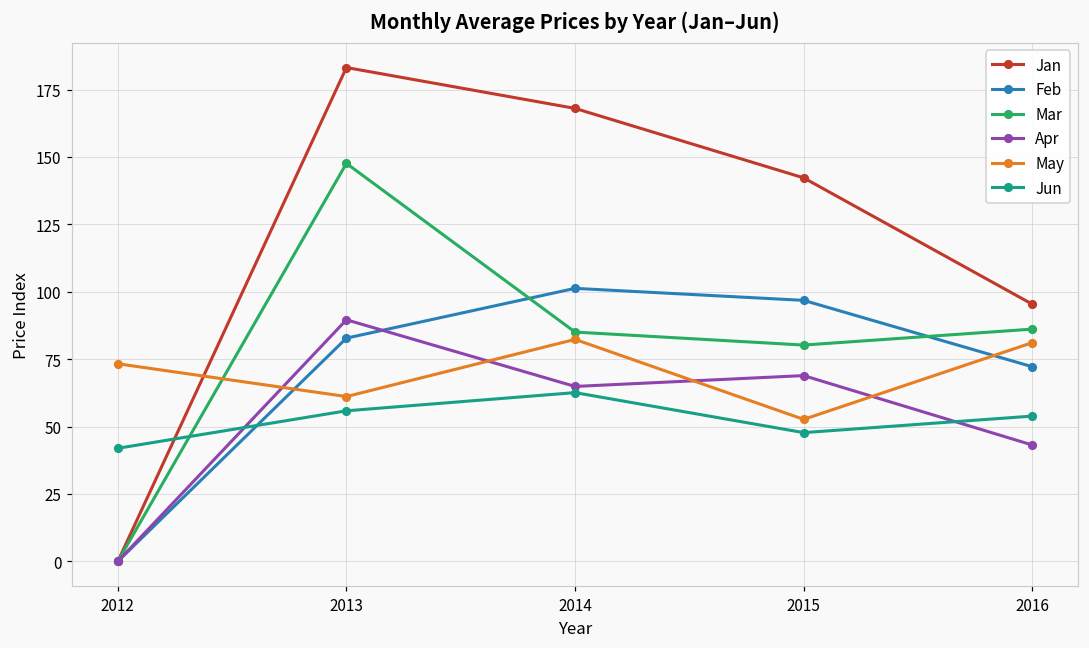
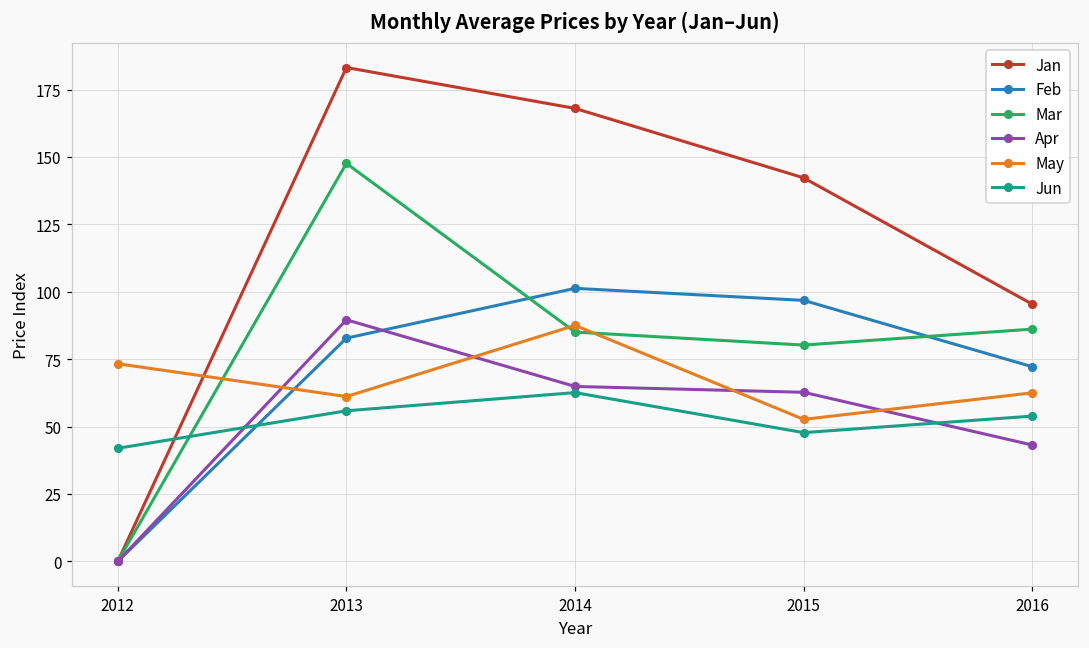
May, 2014: 82 -> 88
Apr, 2015: 69 -> 63
May, 2016: 81 -> 63
